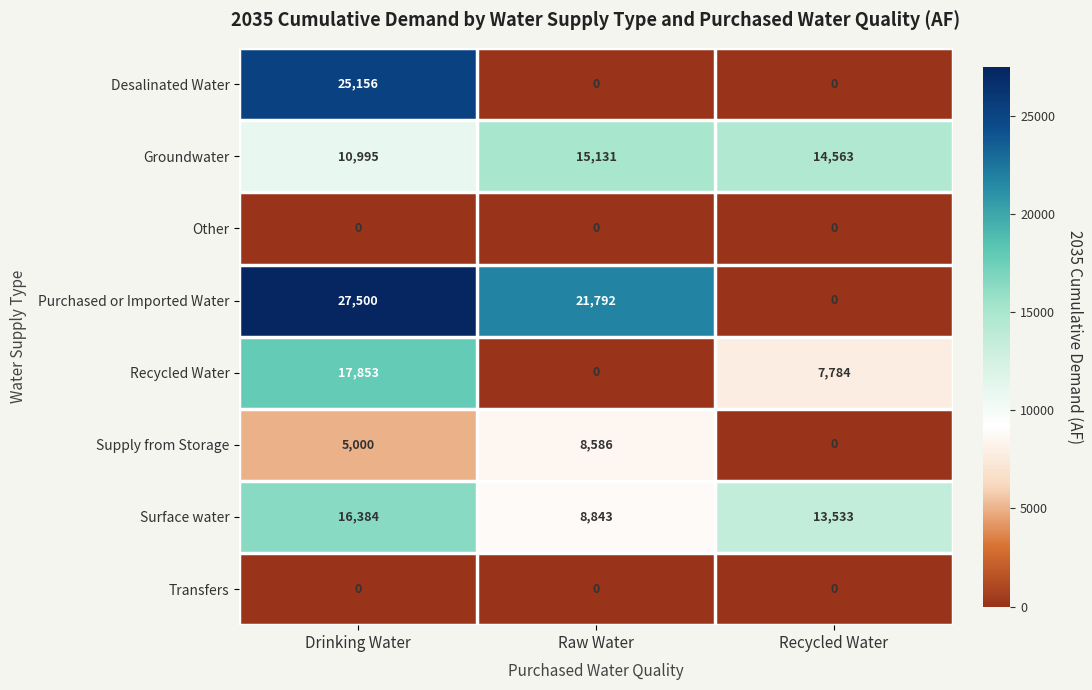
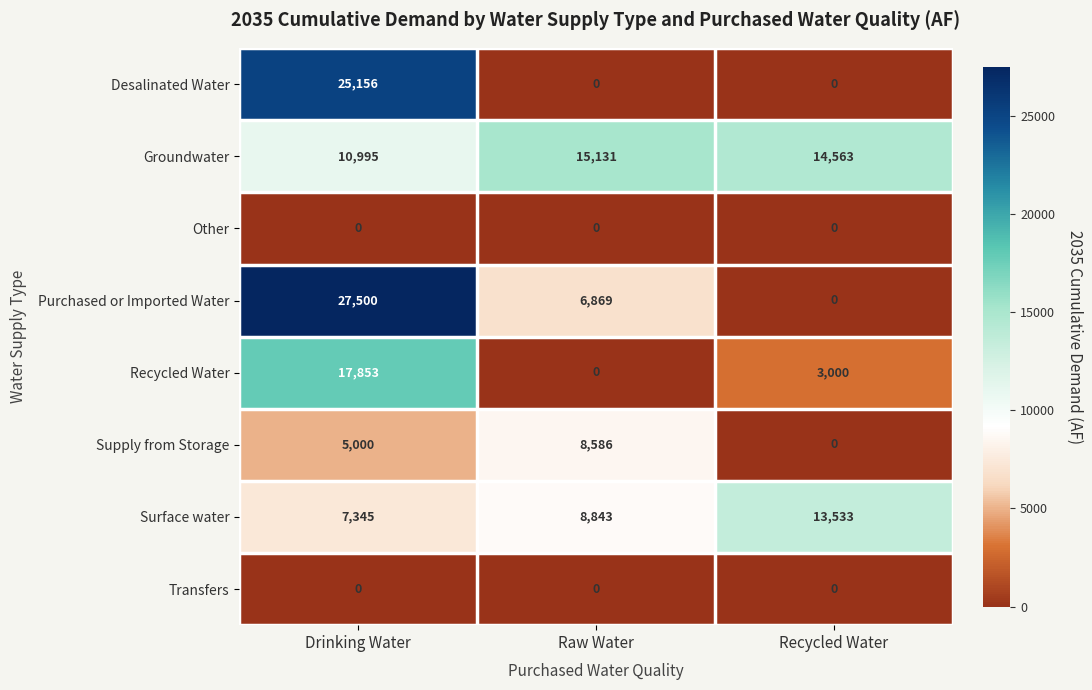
Purchased or Imported Water, Raw Water: 21,792 -> 6,869
Recycled Water, Recycled Water: 7,784 -> 3,000
Surface water, Drinking Water: 16,384 -> 7,345
